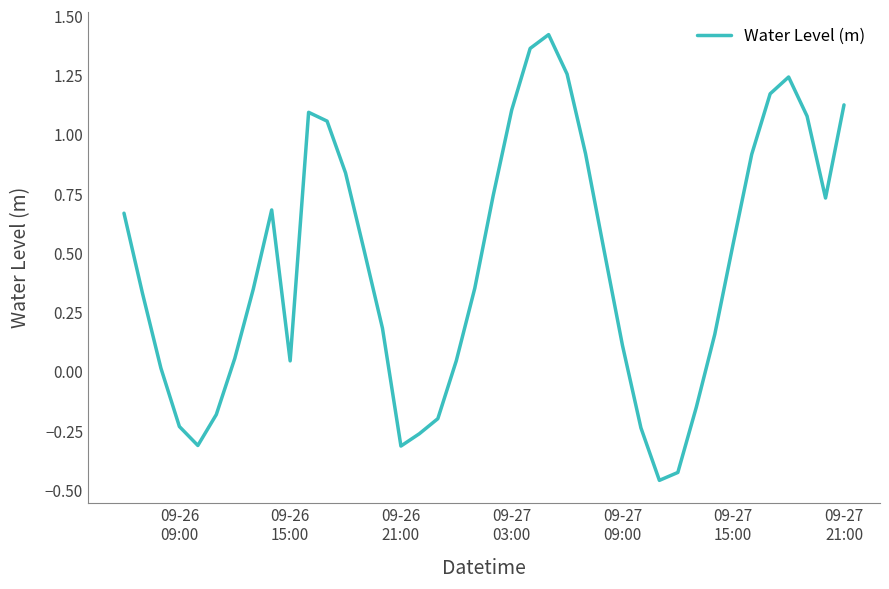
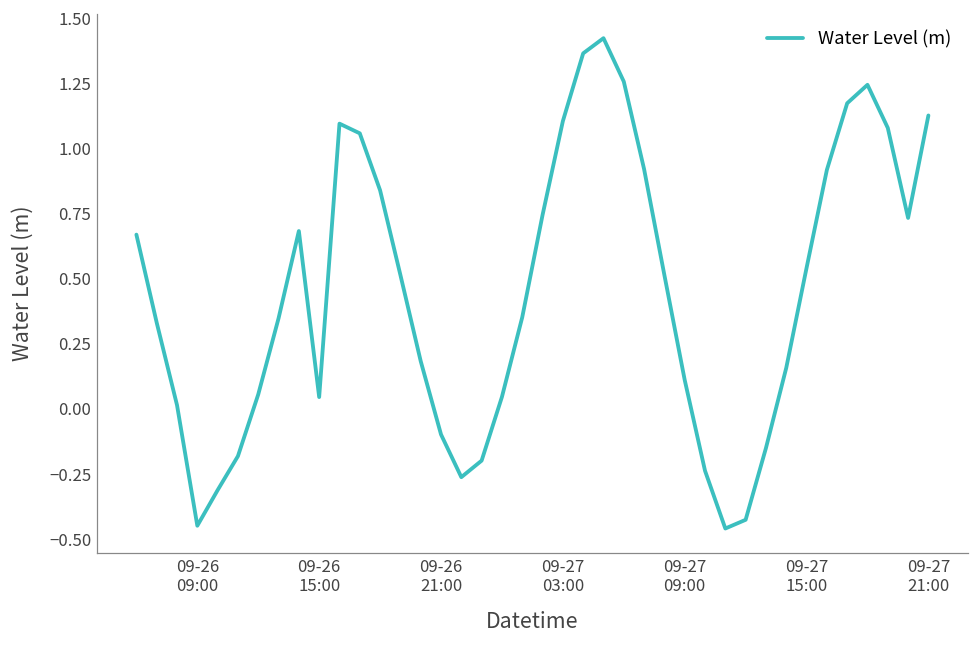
09-26 09:00: -0.23 -> -0.45
09-26 21:00: -0.32 -> -0.10
